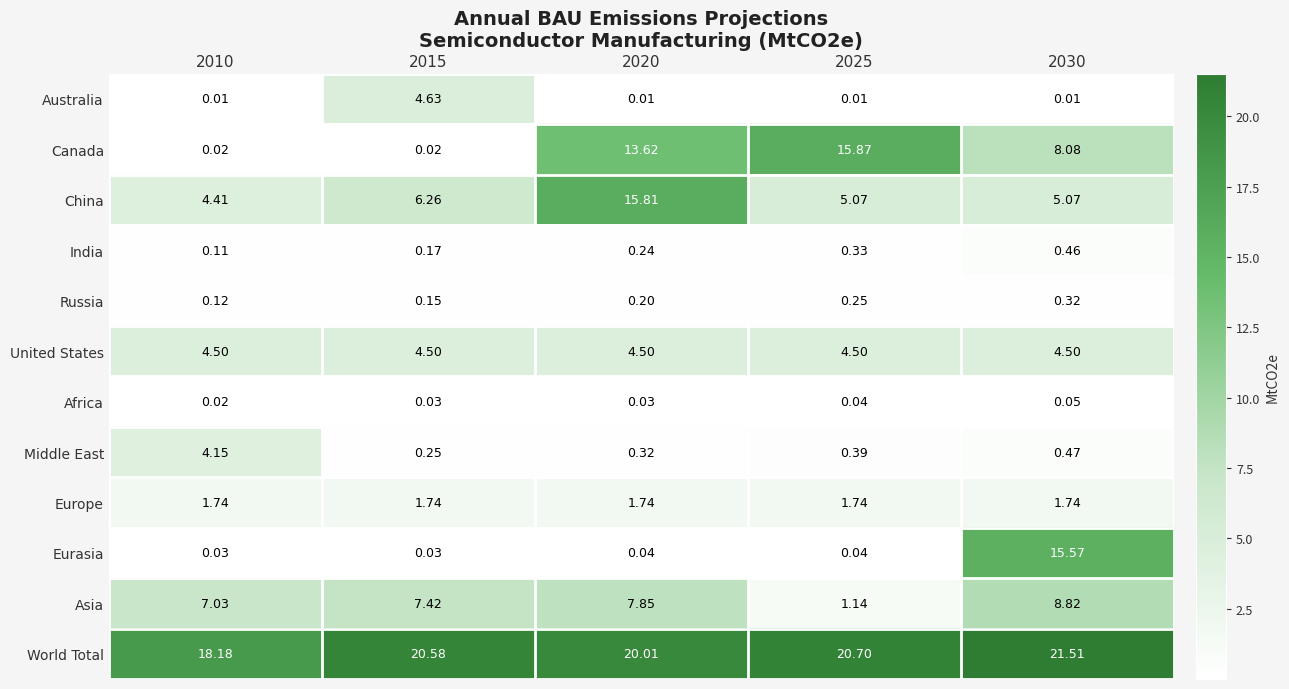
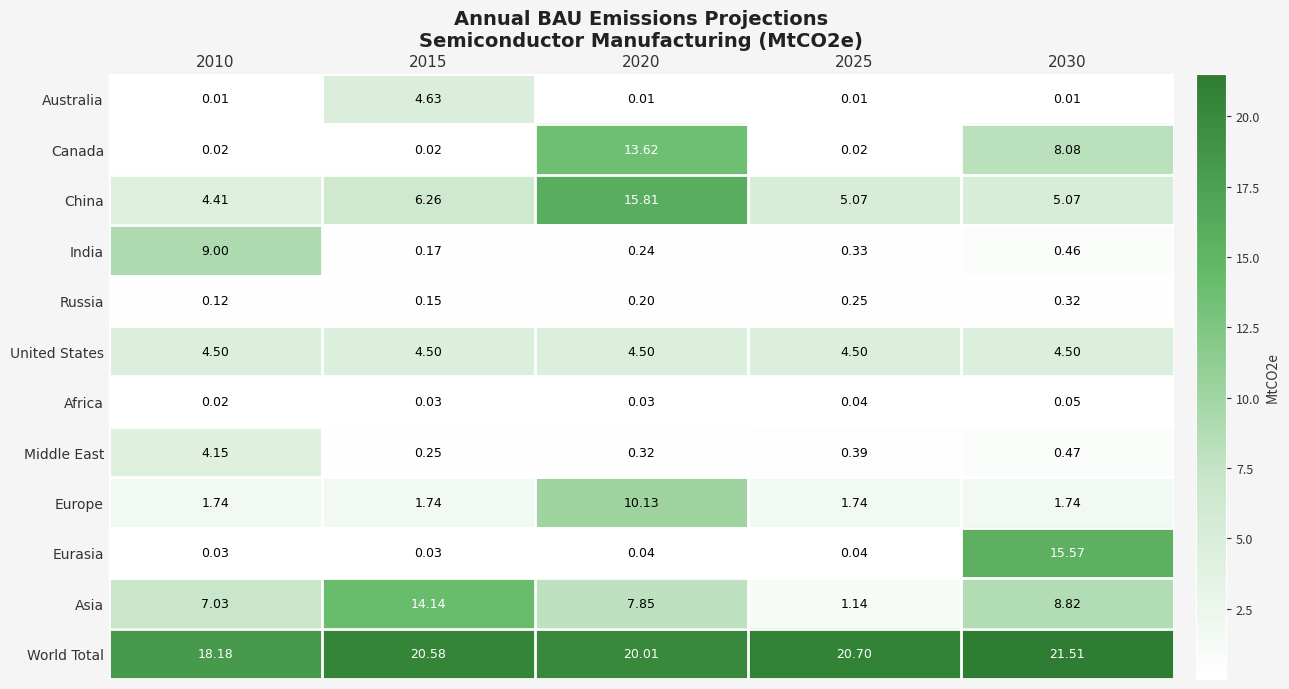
Canada, 2025: 15.87 -> 0.02
India, 2010: 0.11 -> 9.00
Europe, 2020: 1.74 -> 10.13
Asia, 2015: 7.42 -> 14.14
